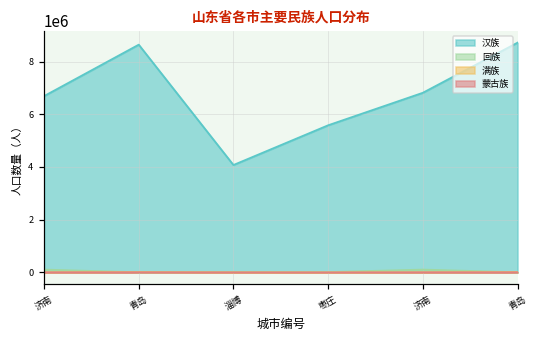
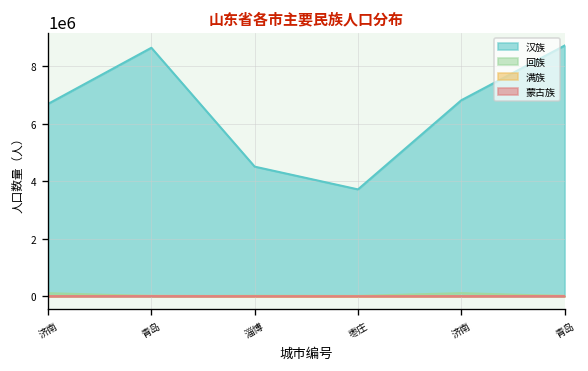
汉族, 淄博: 4100000 -> 4500000
汉族, 枣庄: 5600000 -> 3700000
